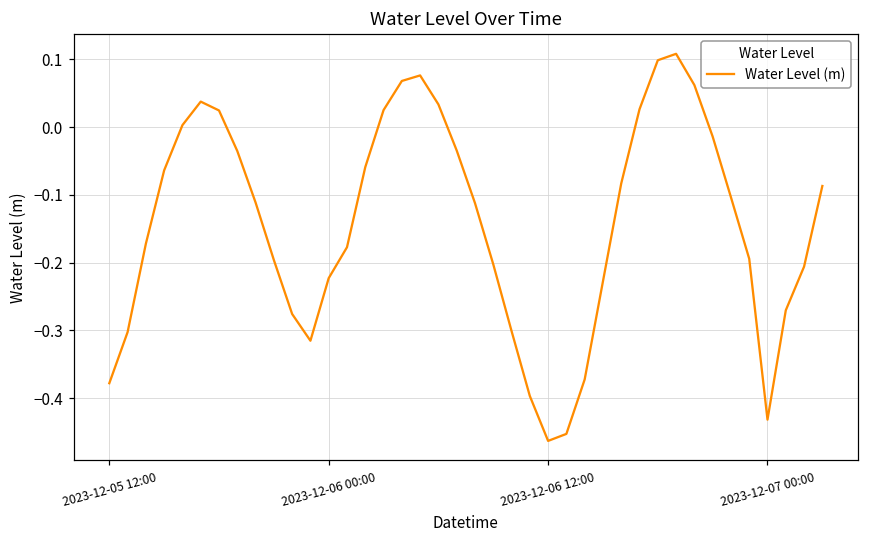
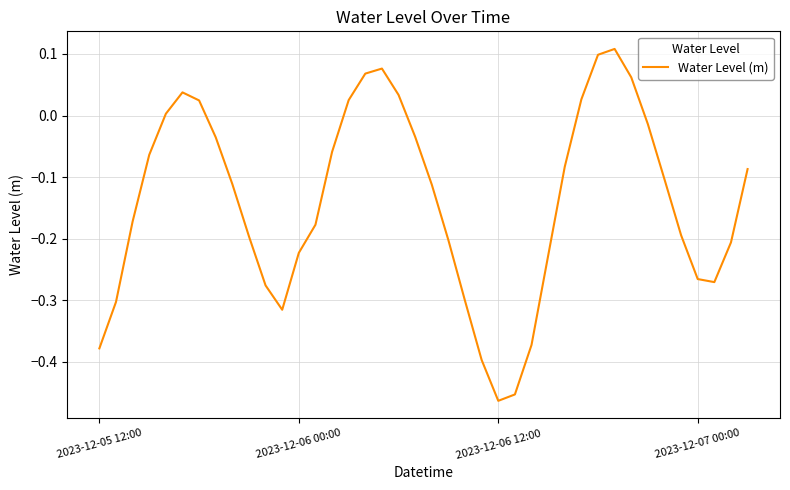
2023-12-07 00:00: -0.43 -> -0.27
